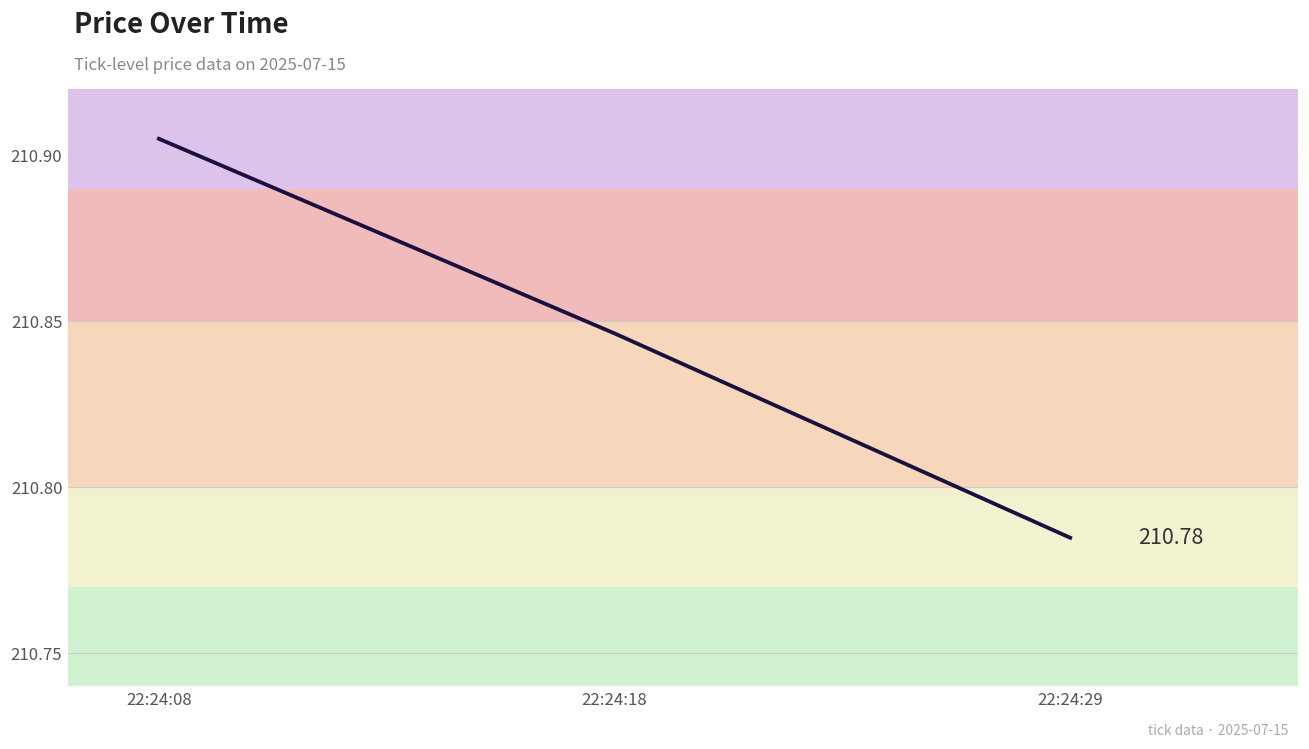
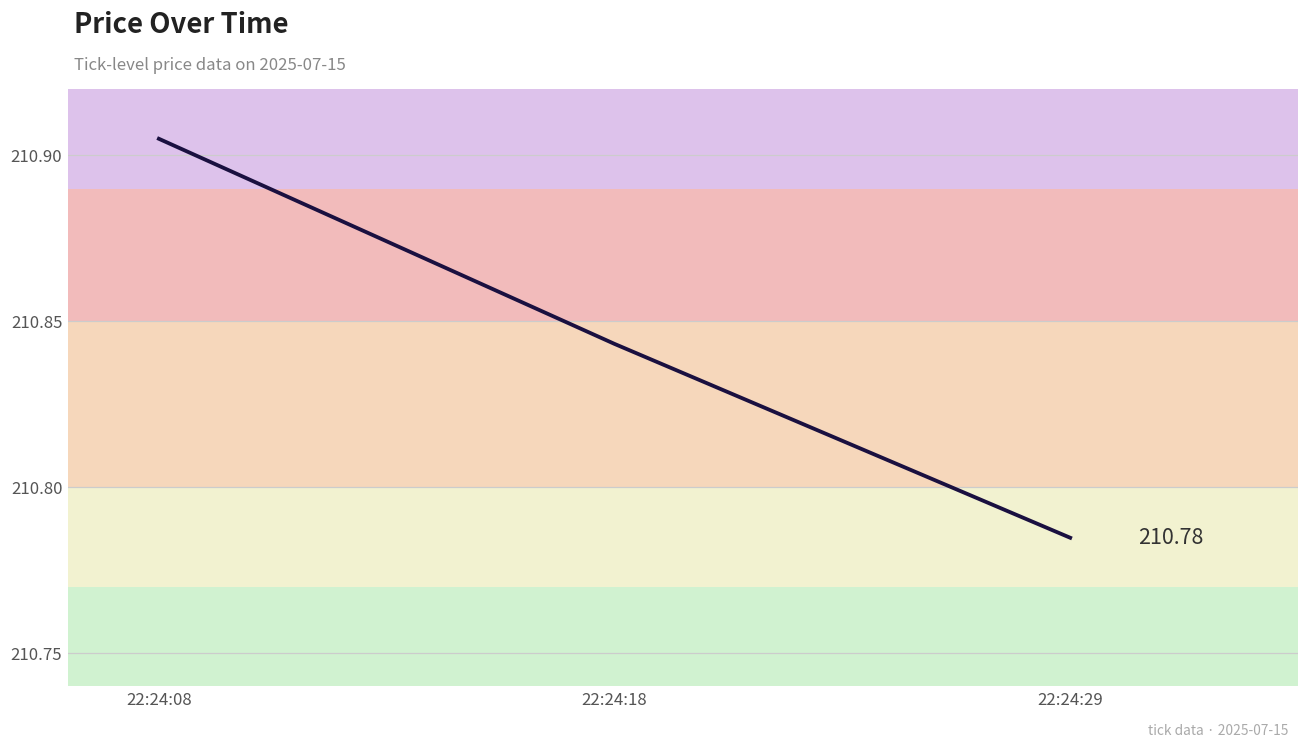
22:24:18: 210.846 -> 210.843
